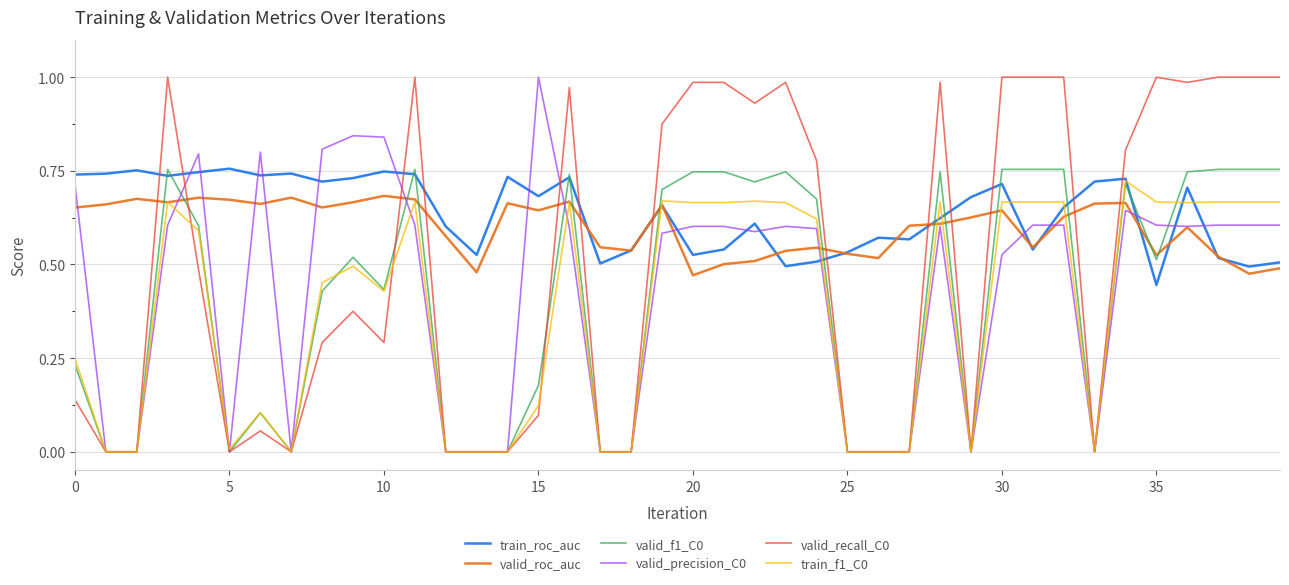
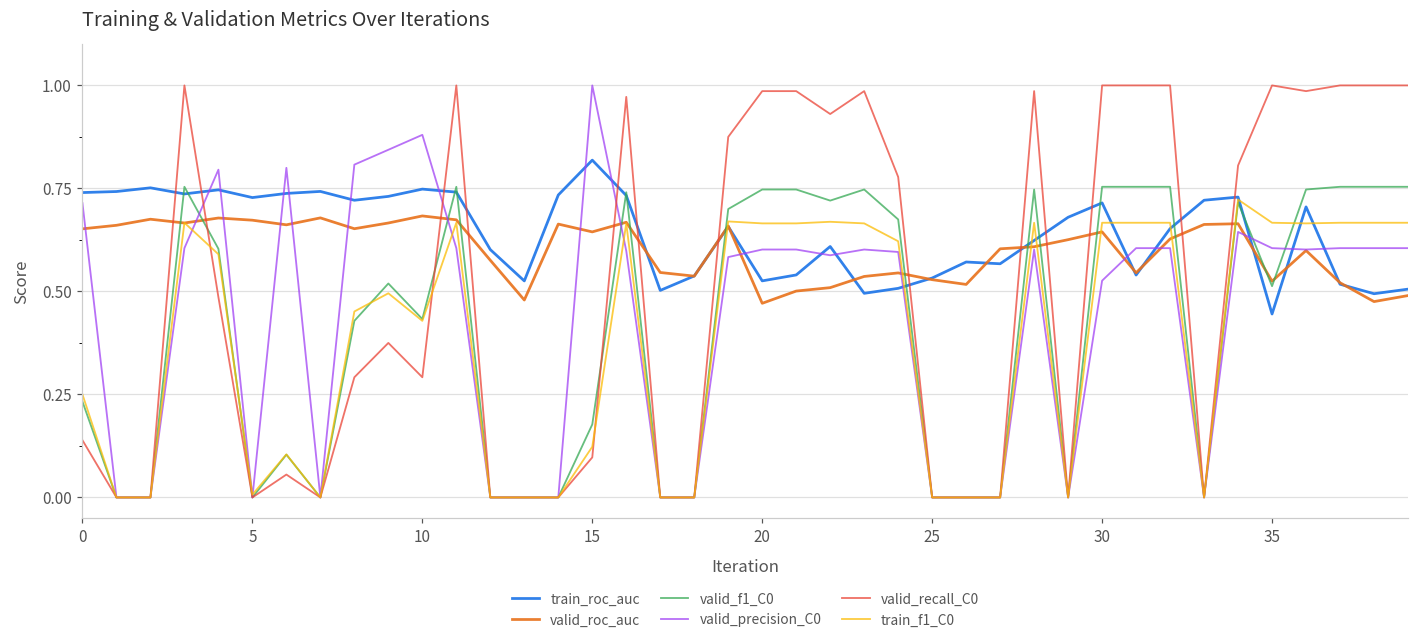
train_roc_auc, 5: 0.76 -> 0.73
valid_precision_C0, 10: 0.84 -> 0.88
train_roc_auc, 15: 0.68 -> 0.82
